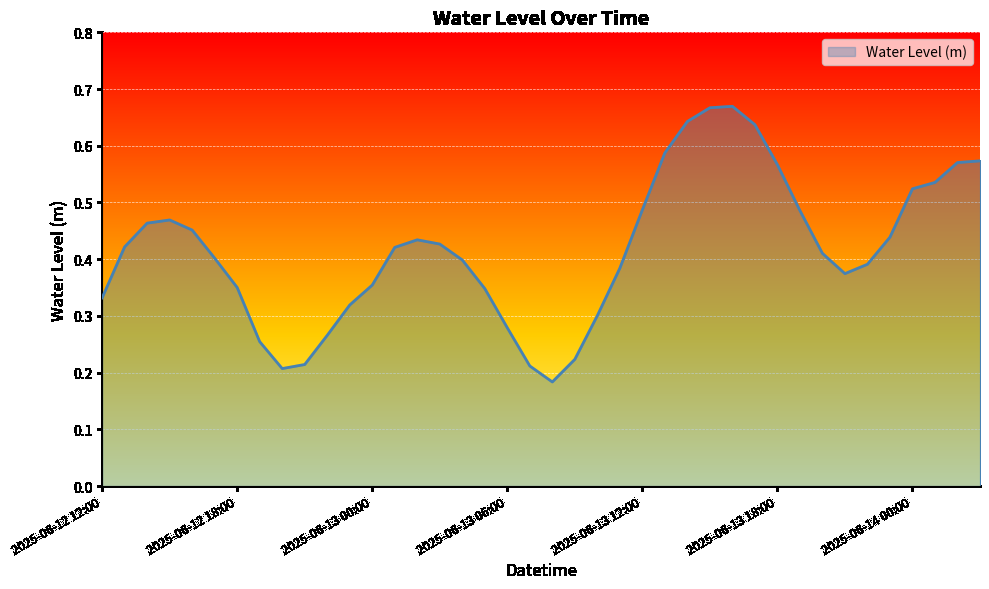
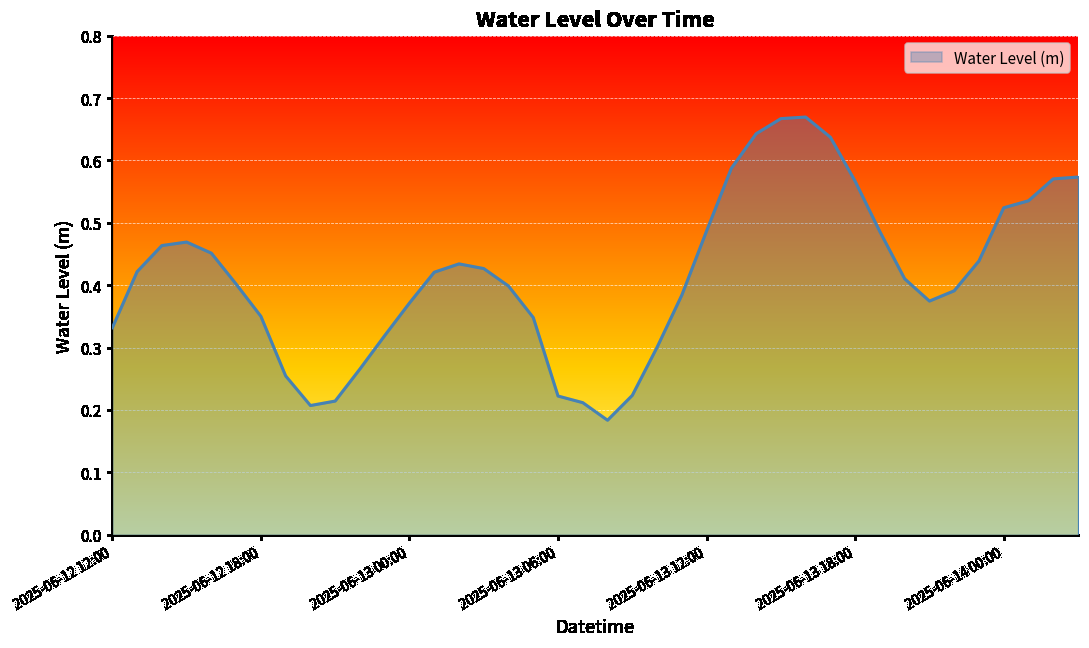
2025-06-13 00:00: 0.35 -> 0.37
2025-06-13 06:00: 0.28 -> 0.22
